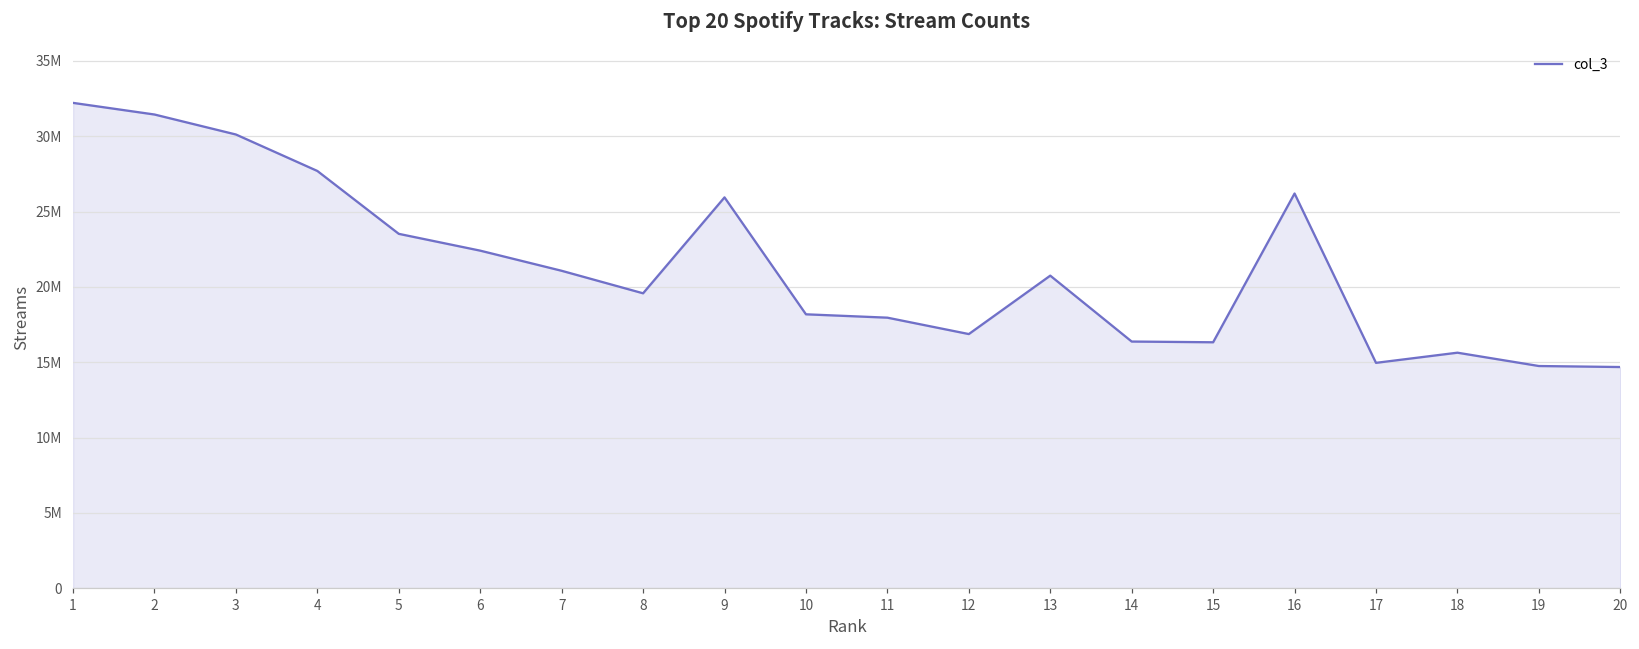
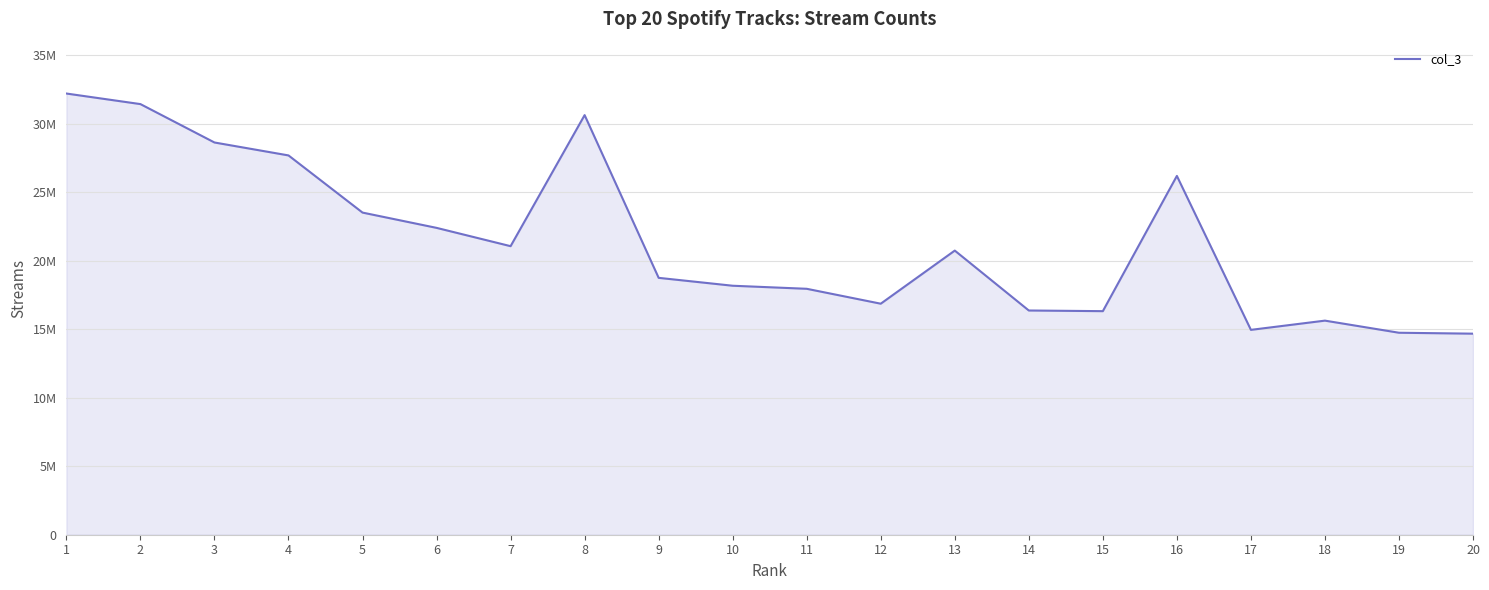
3: 30100000 -> 28600000
8: 19600000 -> 30600000
9: 25900000 -> 18800000
